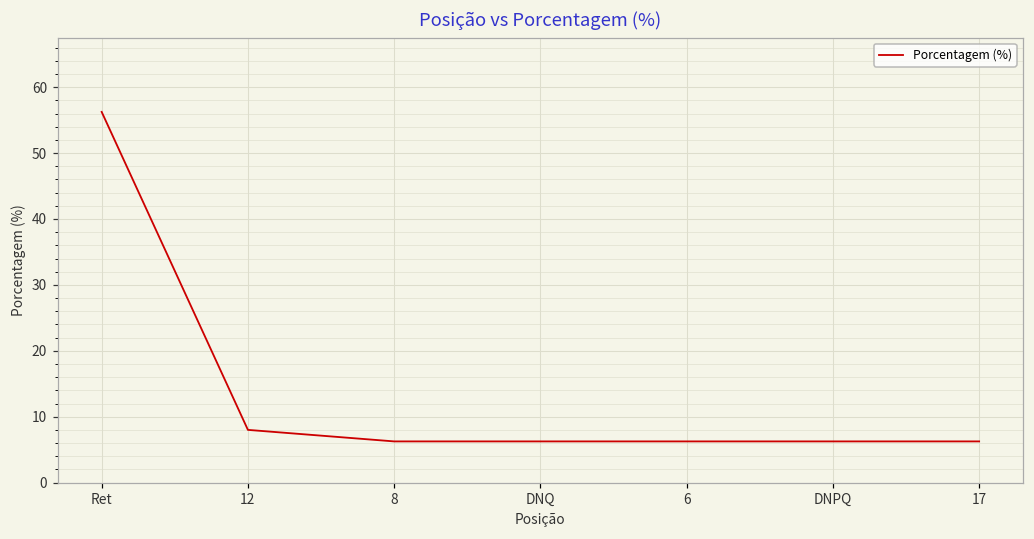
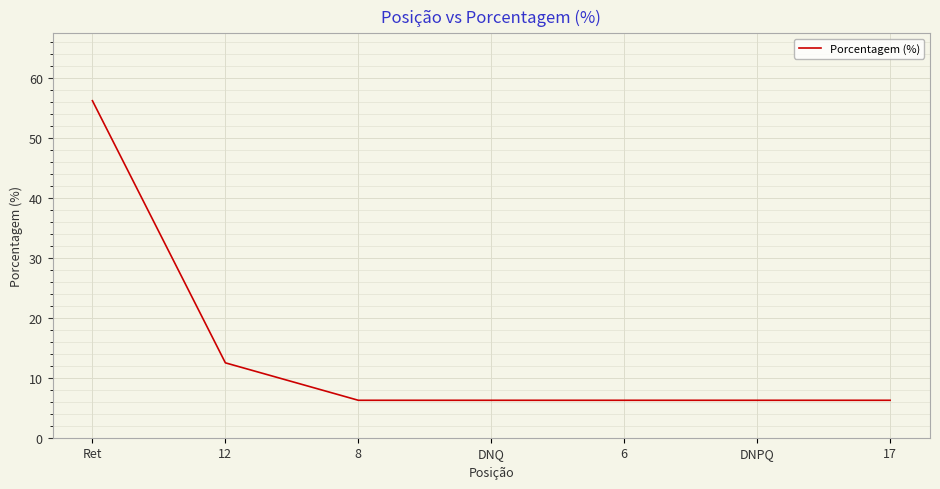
12: 8 -> 13
